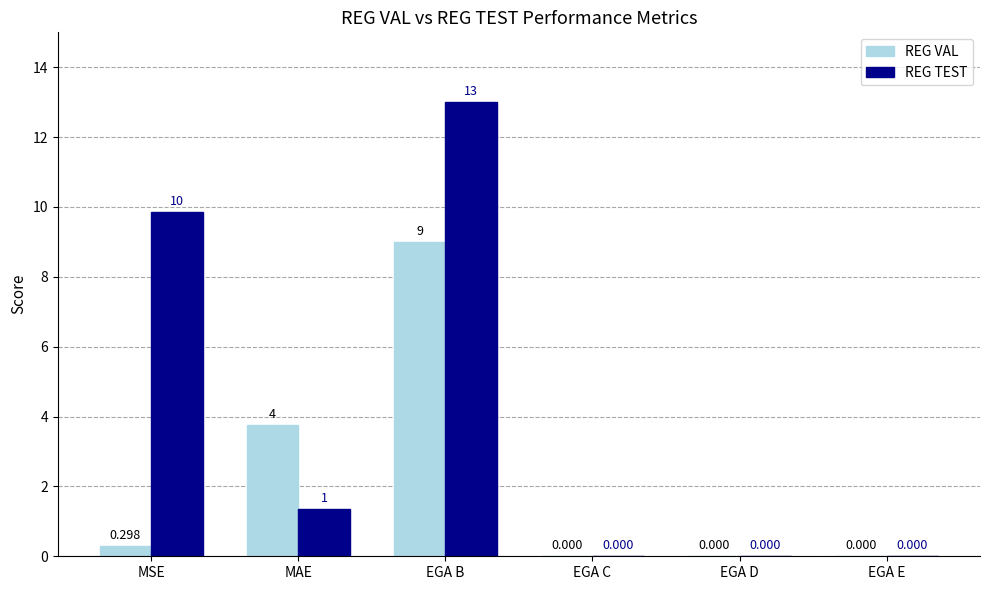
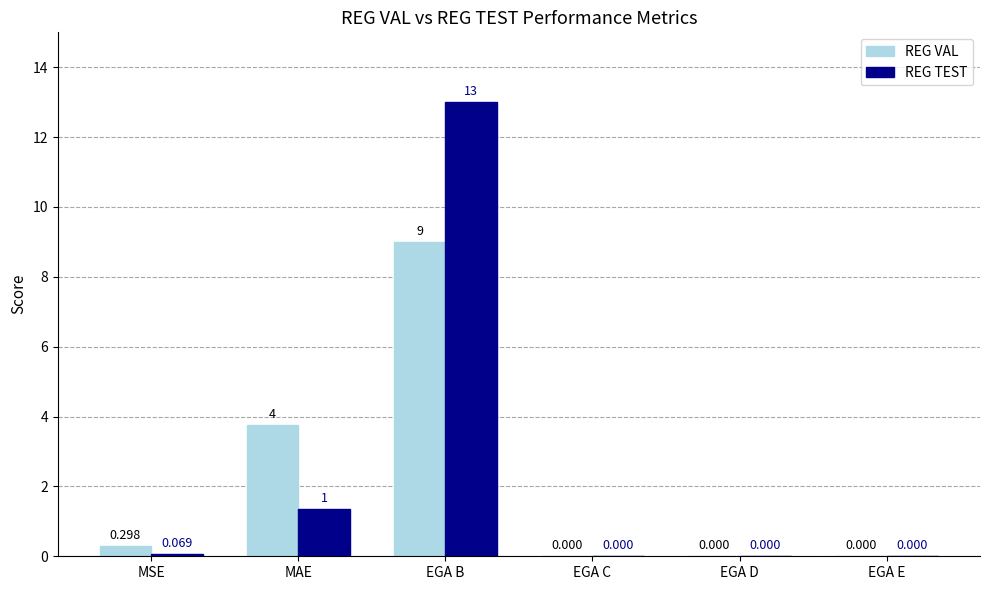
REG TEST, MSE: 10 -> 0.069
